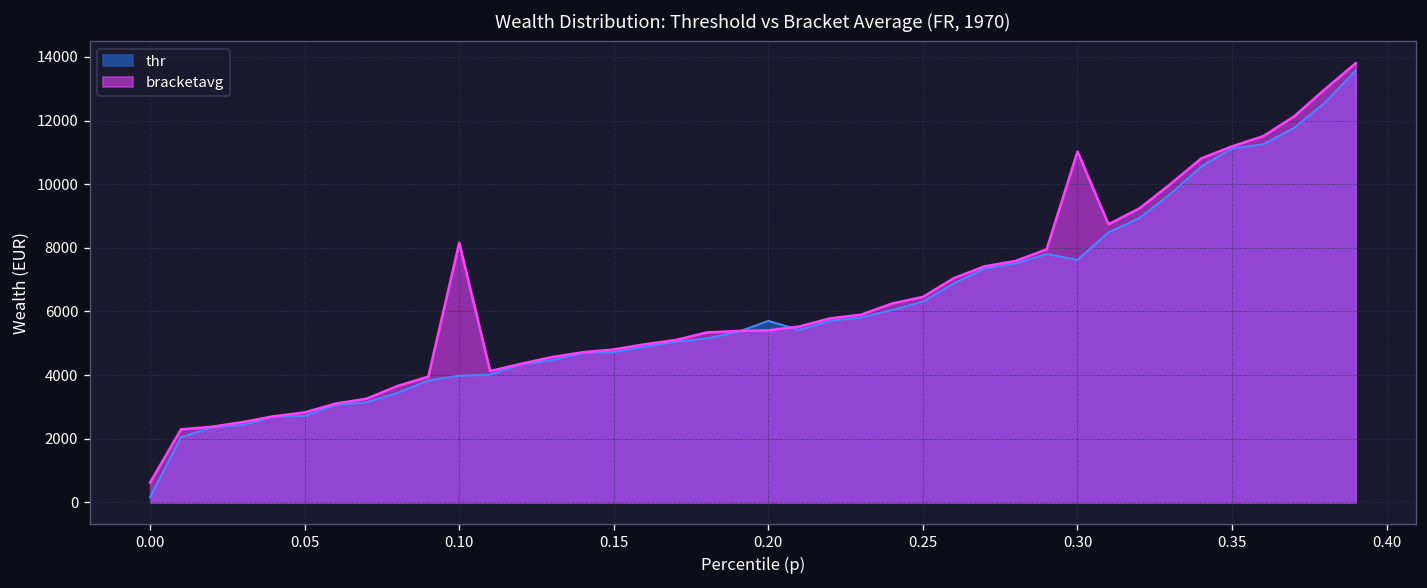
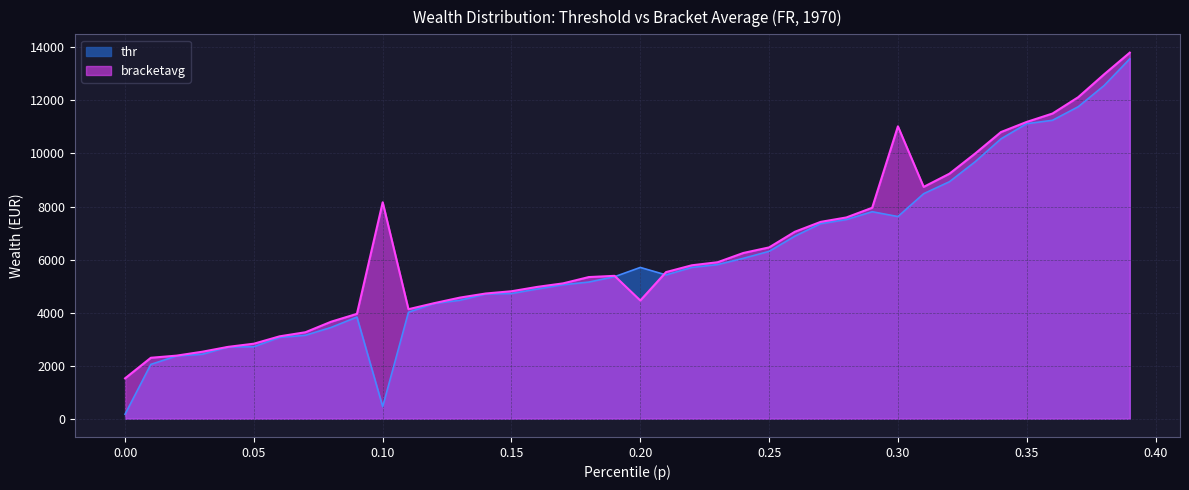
bracketavg, 0.00: 600 -> 1500
thr, 0.10: 4000 -> 500
bracketavg, 0.20: 5400 -> 4500
